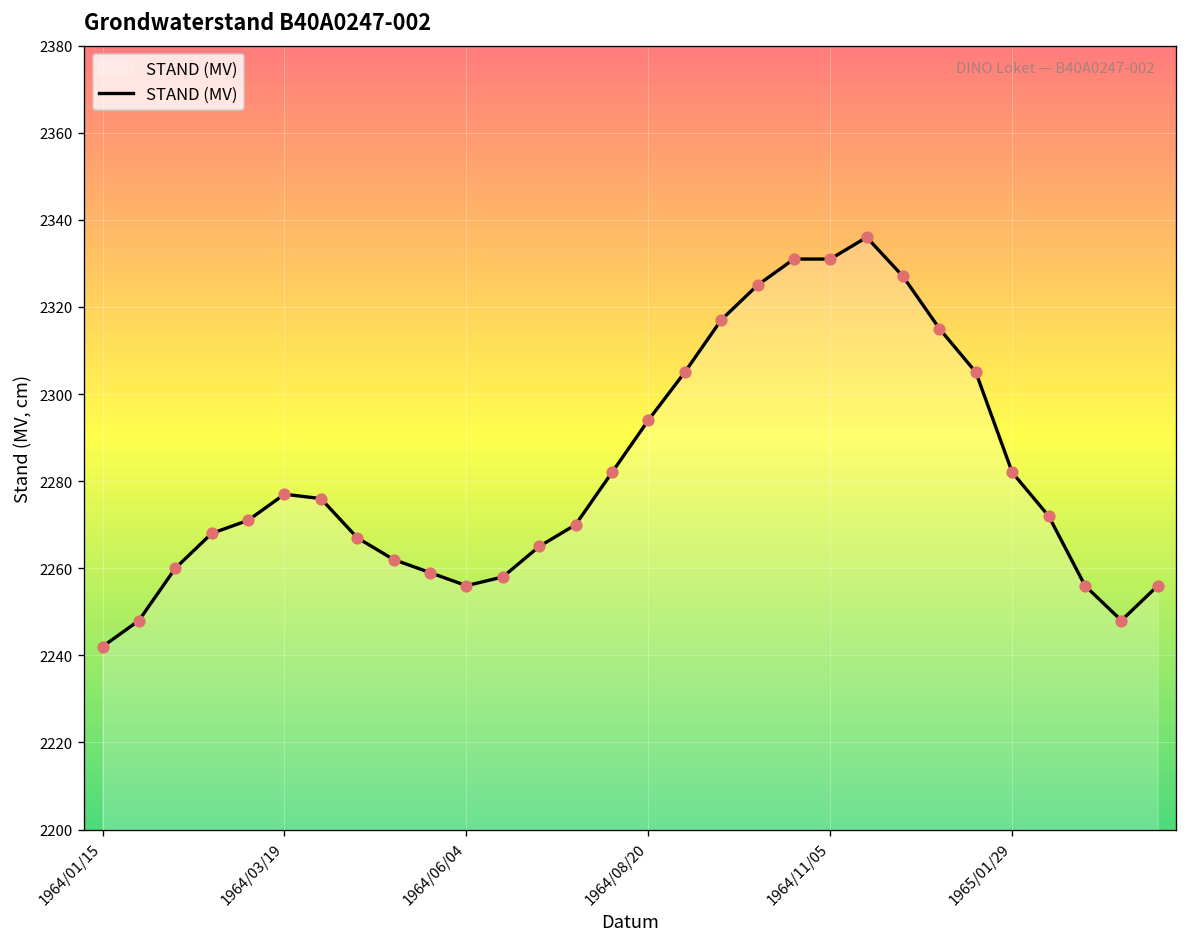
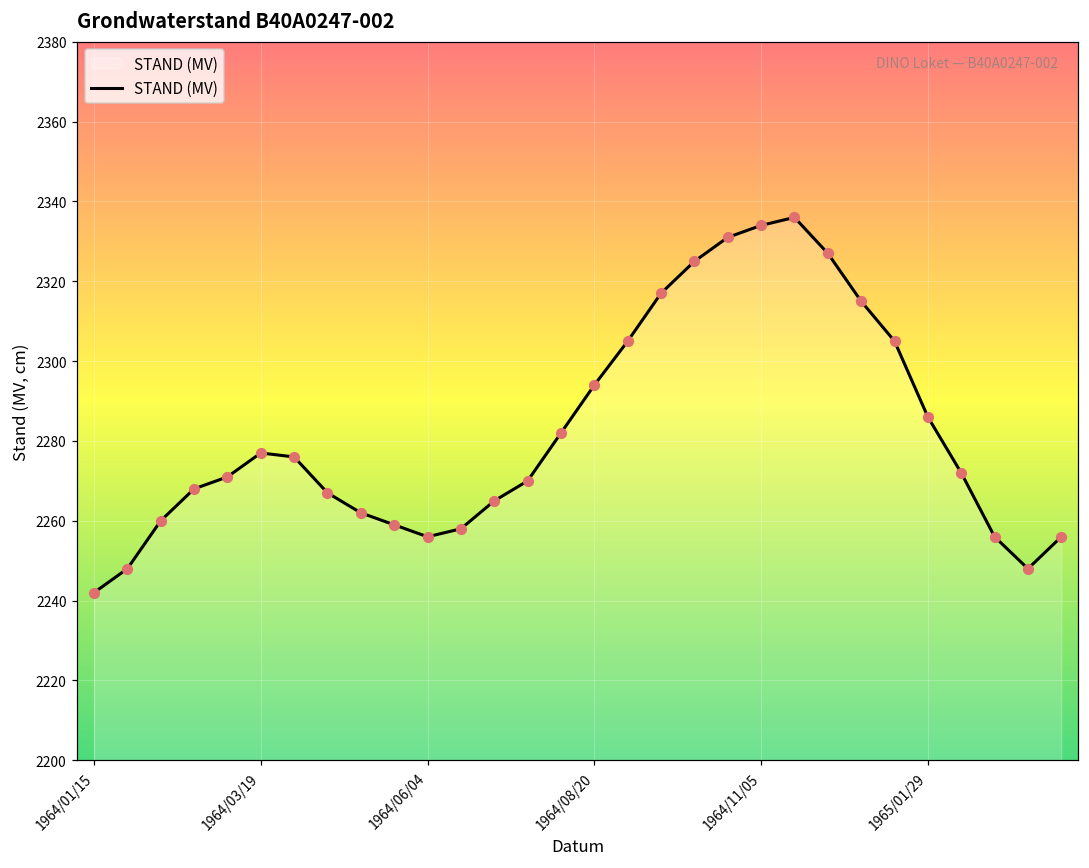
1964/11/05: 2331 -> 2334
1965/01/29: 2282 -> 2286
